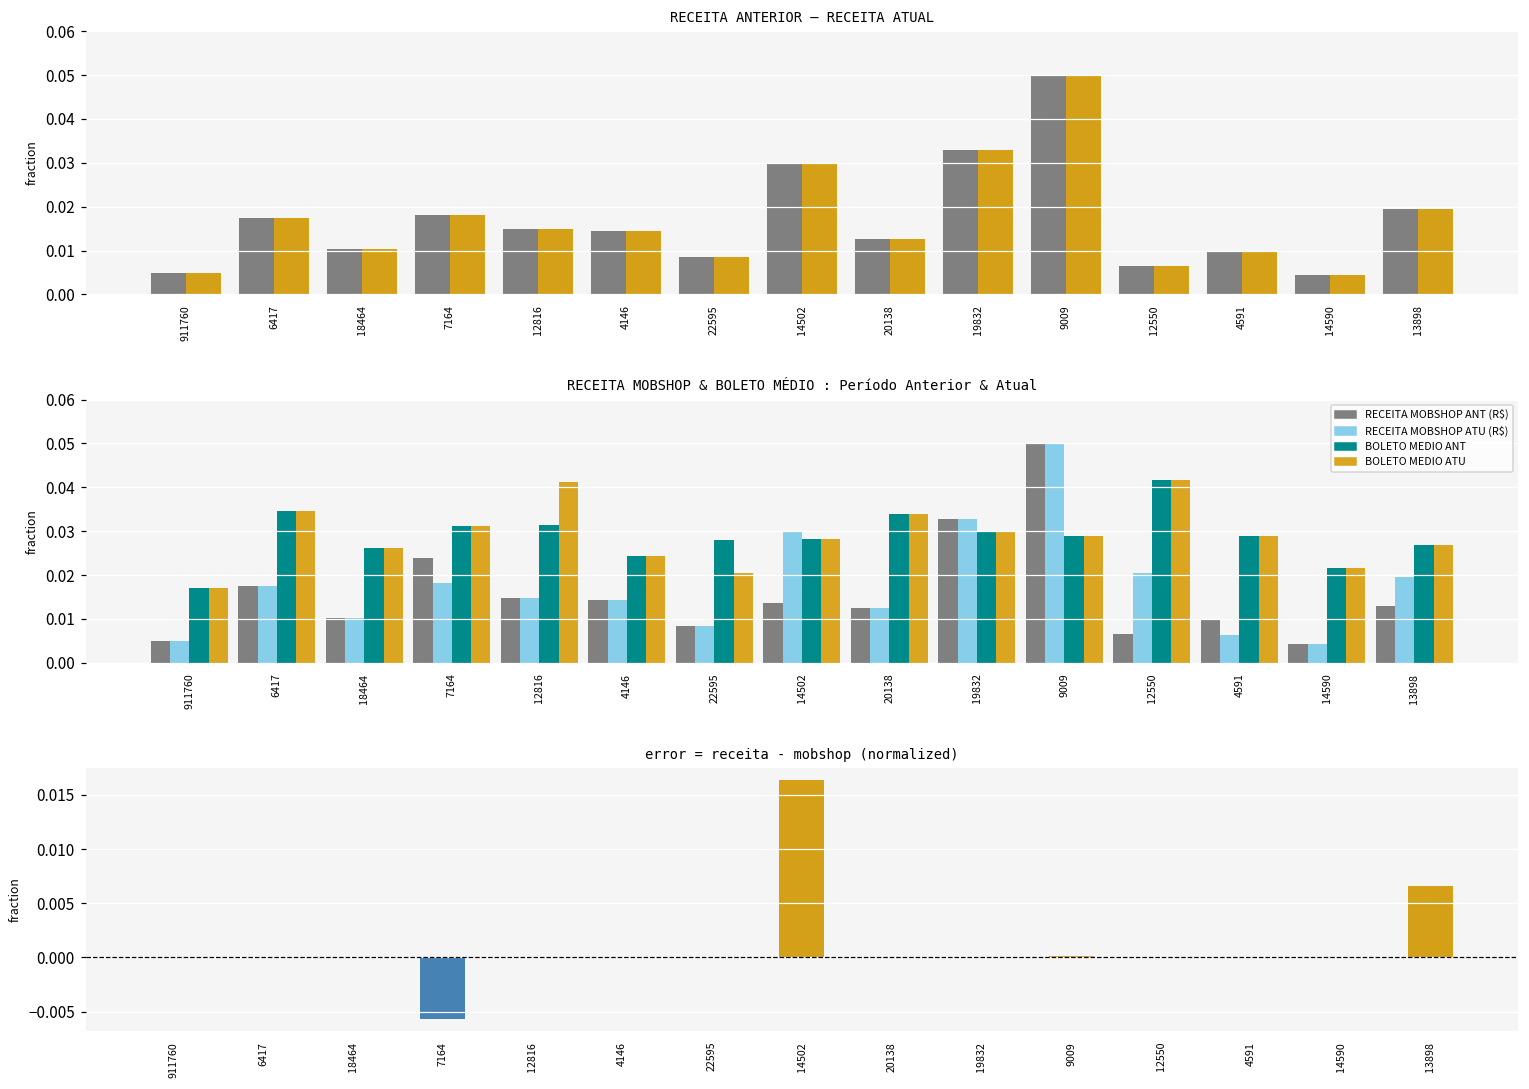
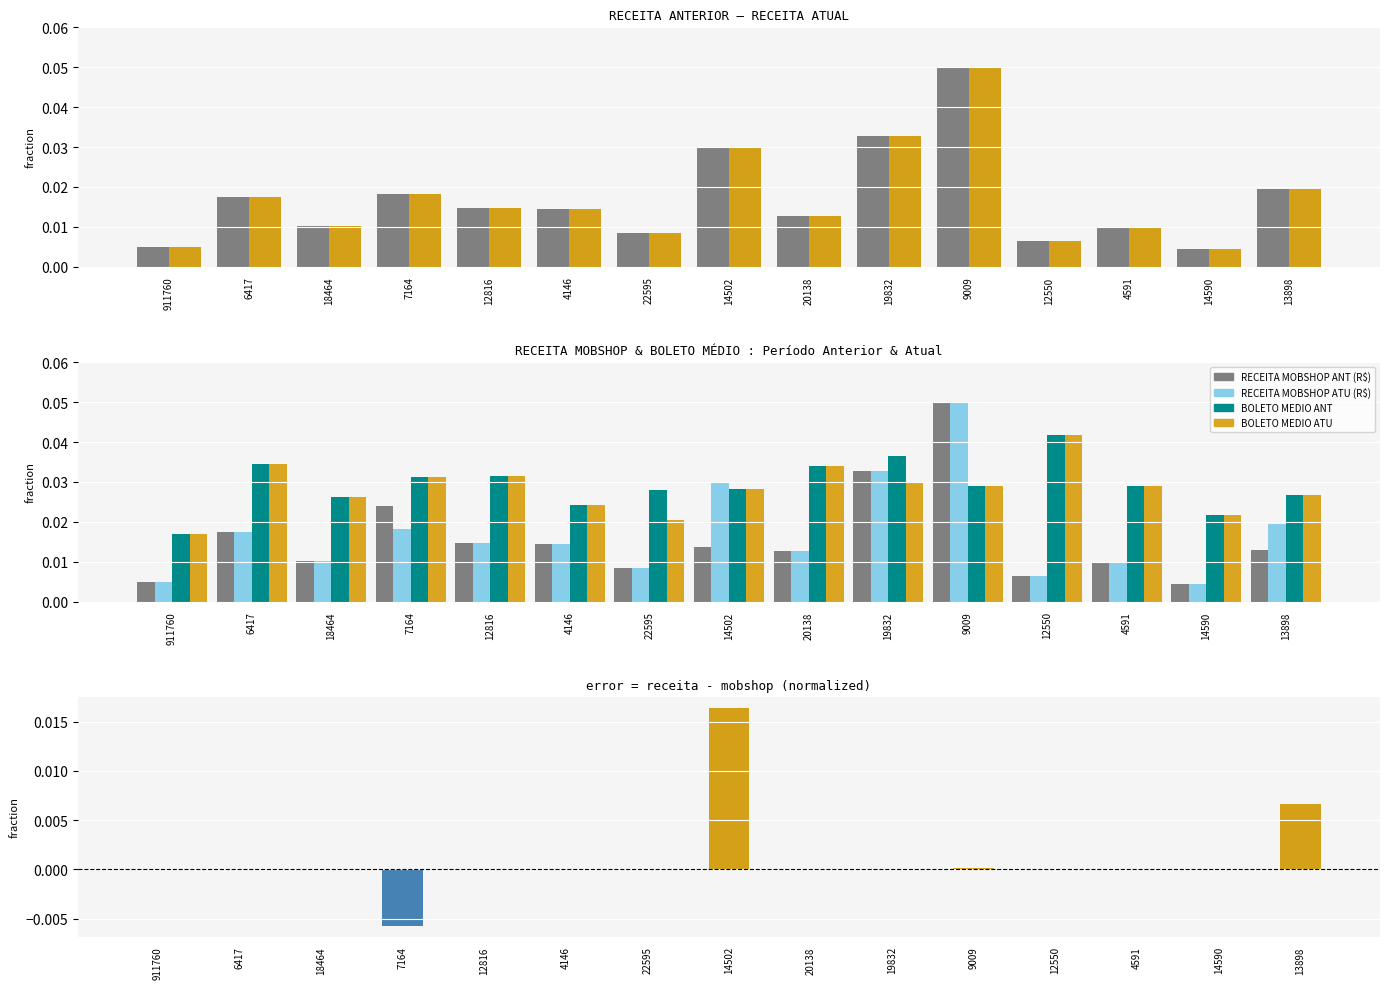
RECEITA MOBSHOP & BOLETO MÉDIO : Período Anterior & Atual, BOLETO MEDIO ATU, 12816: 0.041 -> 0.031
RECEITA MOBSHOP & BOLETO MÉDIO : Período Anterior & Atual, BOLETO MEDIO ANT, 19832: 0.030 -> 0.037
RECEITA MOBSHOP & BOLETO MÉDIO : Período Anterior & Atual, RECEITA MOBSHOP ATU (R$), 12550: 0.021 -> 0.007
RECEITA MOBSHOP & BOLETO MÉDIO : Período Anterior & Atual, RECEITA MOBSHOP ATU (R$), 4591: 0.006 -> 0.010
